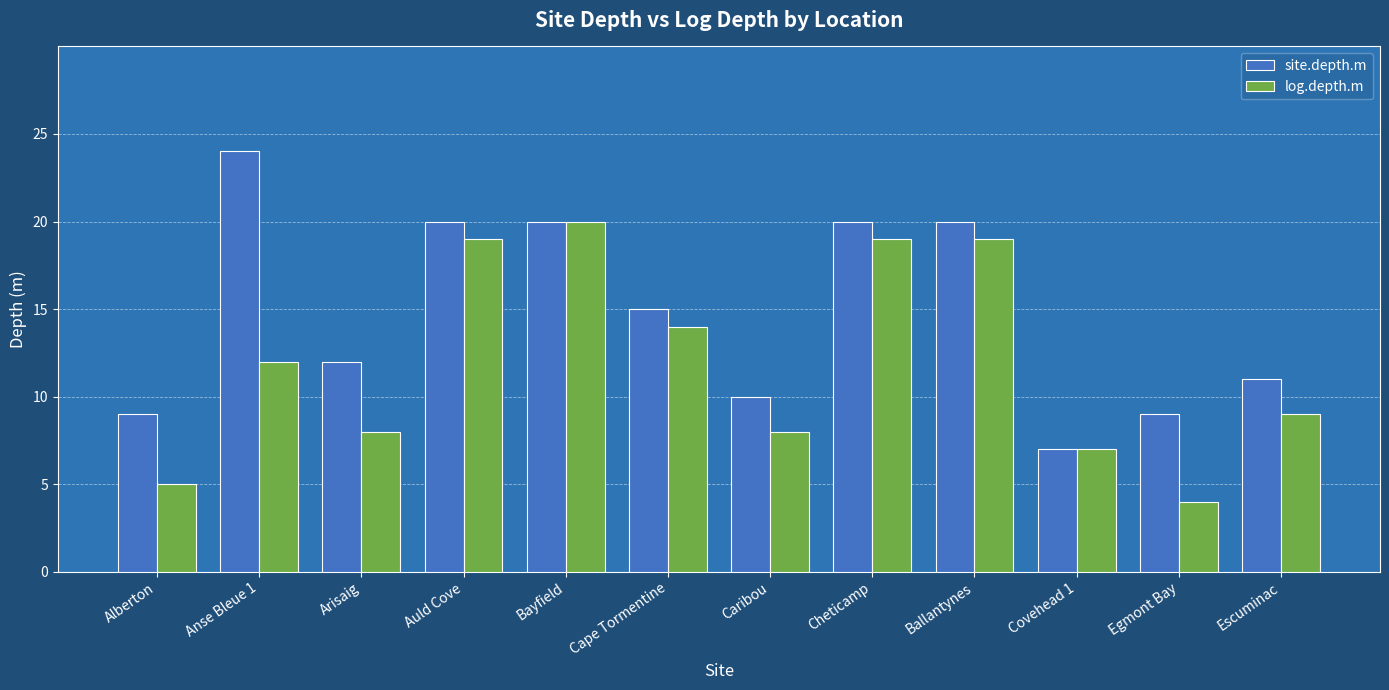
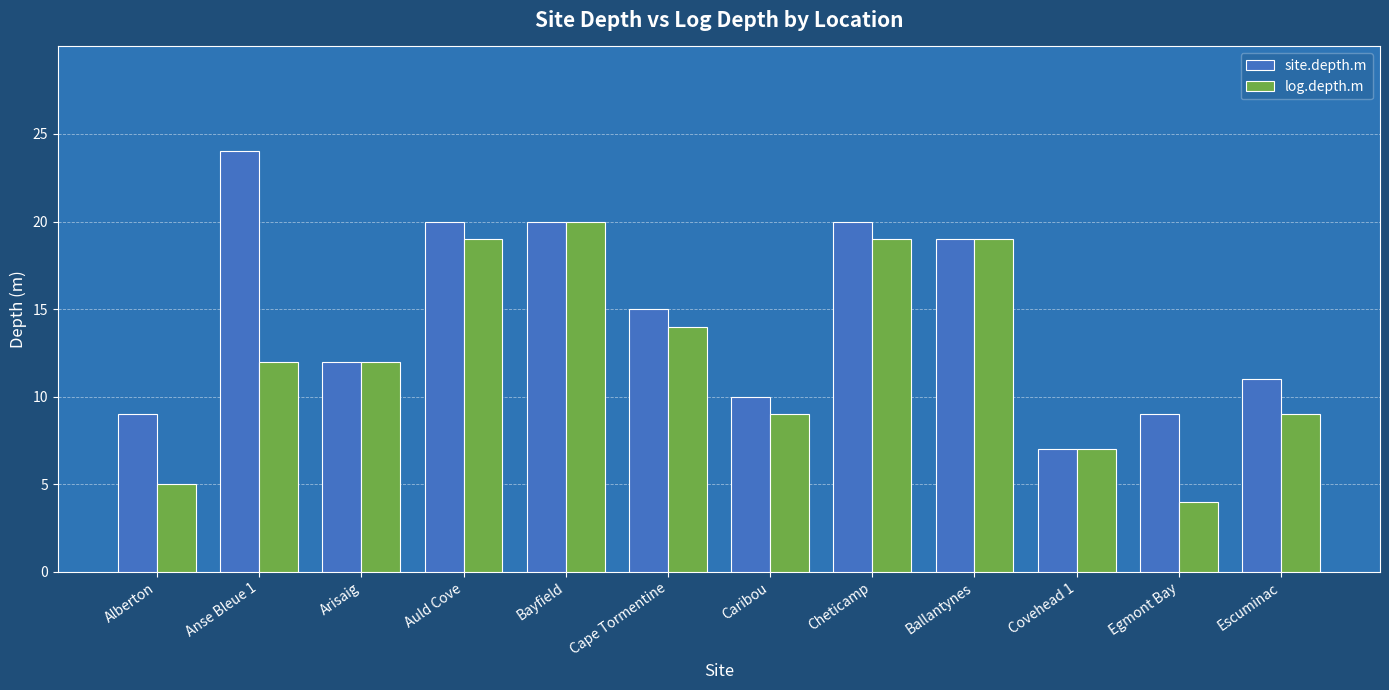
log.depth.m, Arisaig: 8 -> 12
log.depth.m, Caribou: 8 -> 9
site.depth.m, Ballantynes: 20 -> 19
